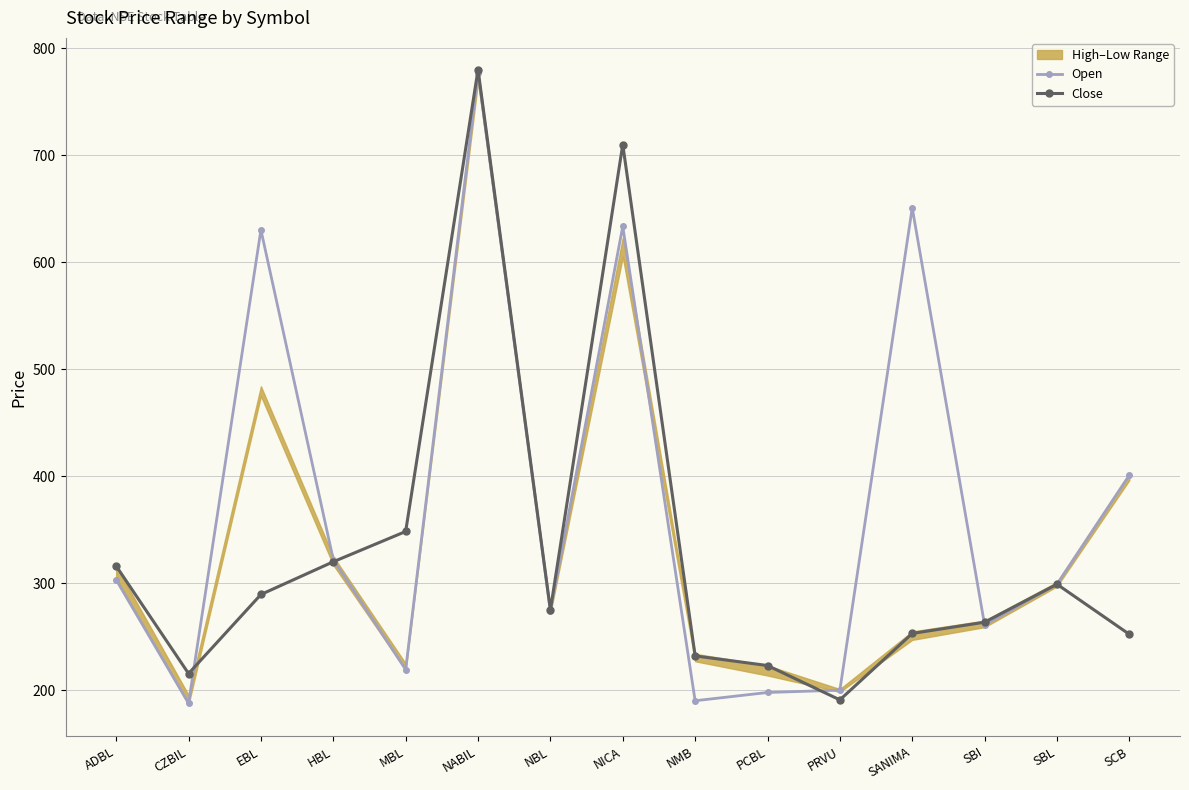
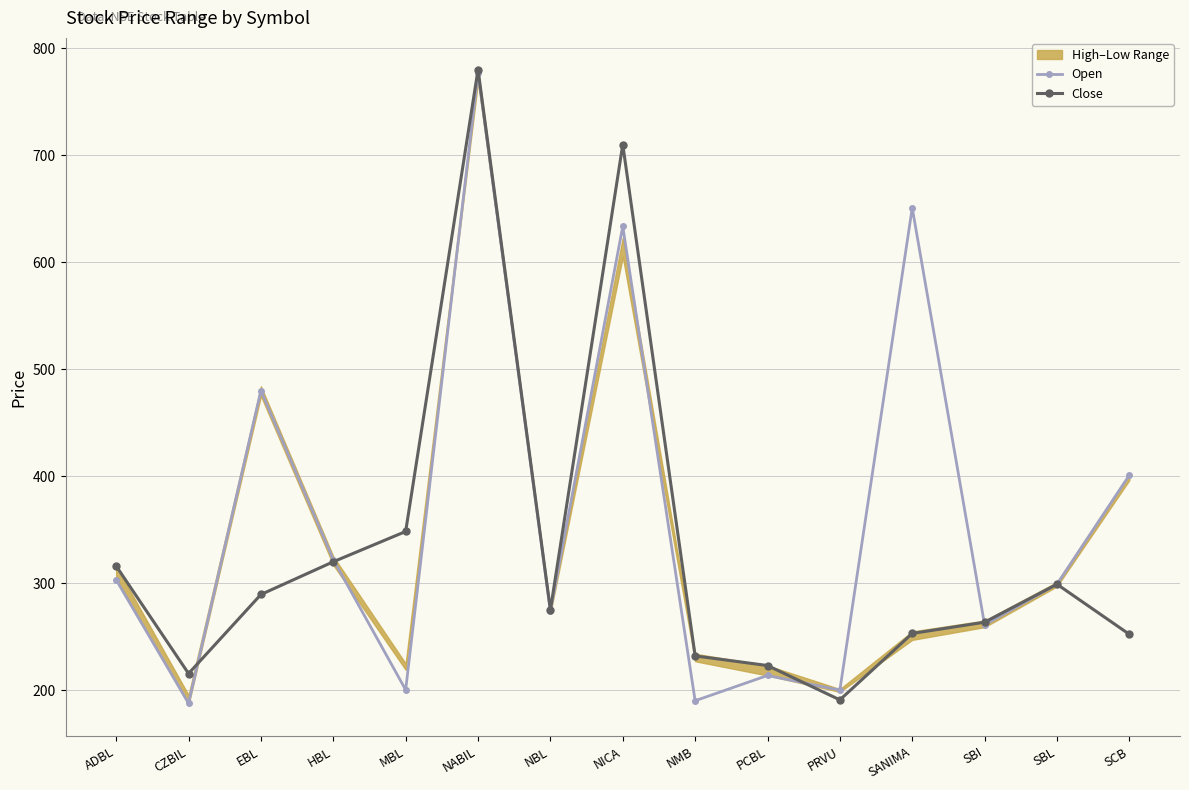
Open, EBL: 630 -> 480
Open, MBL: 219 -> 200
Open, PCBL: 198 -> 214
